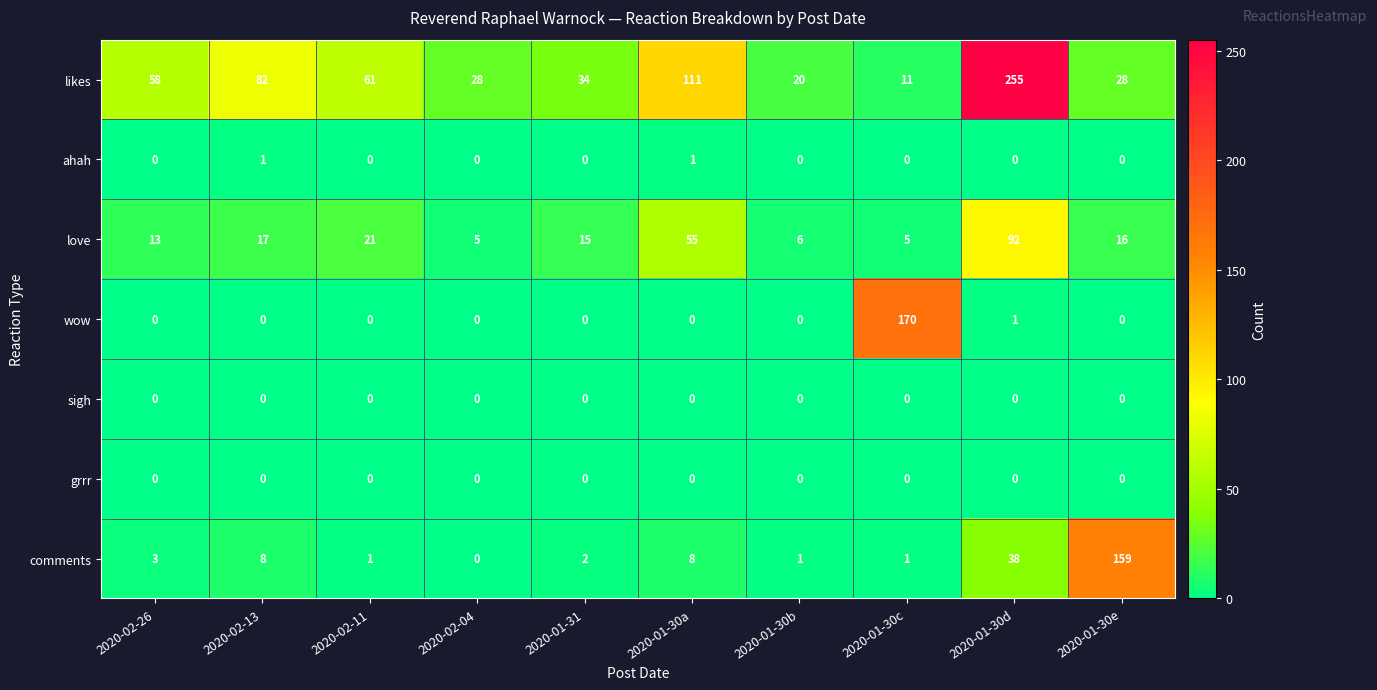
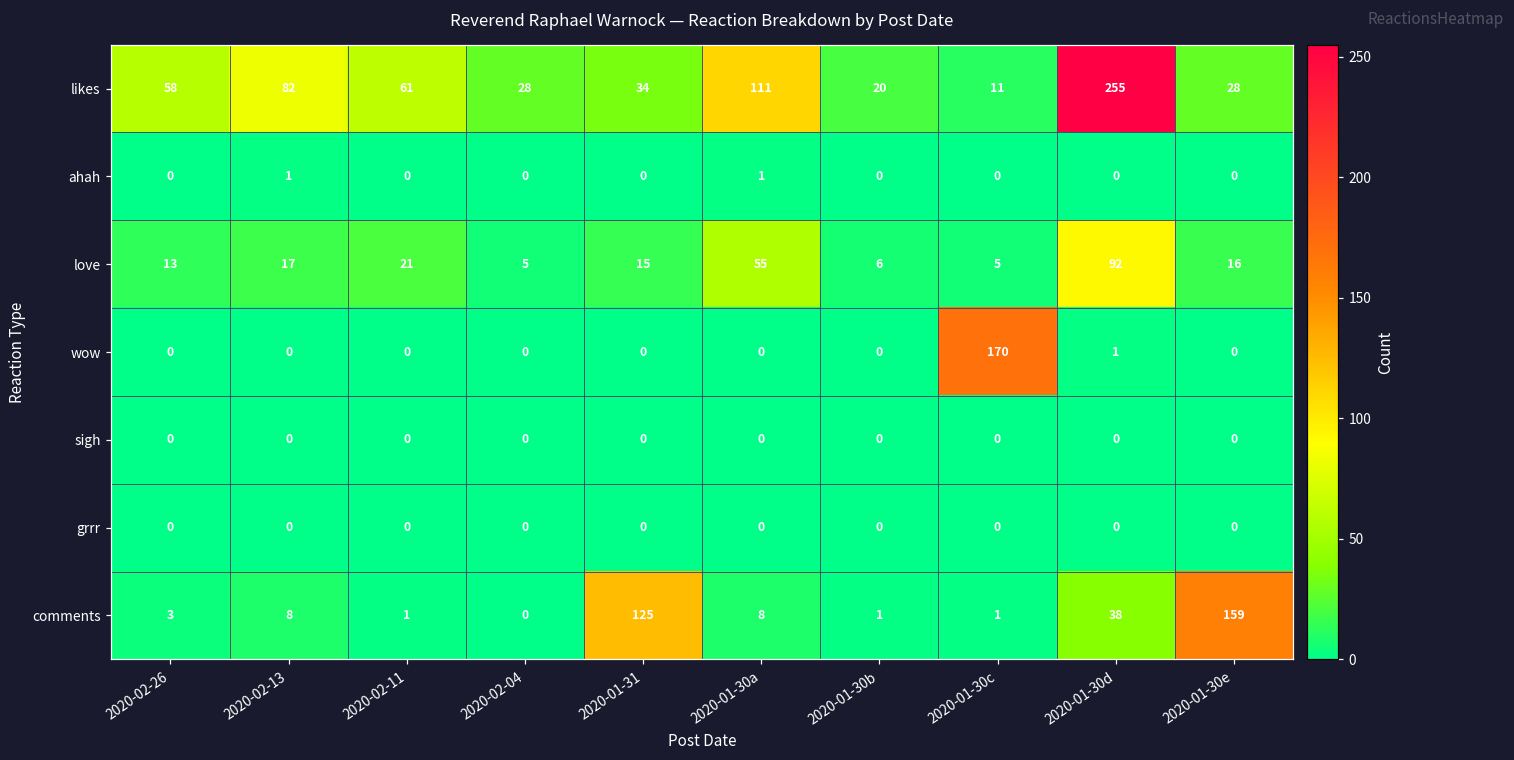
comments, 2020-01-31: 2 -> 125
